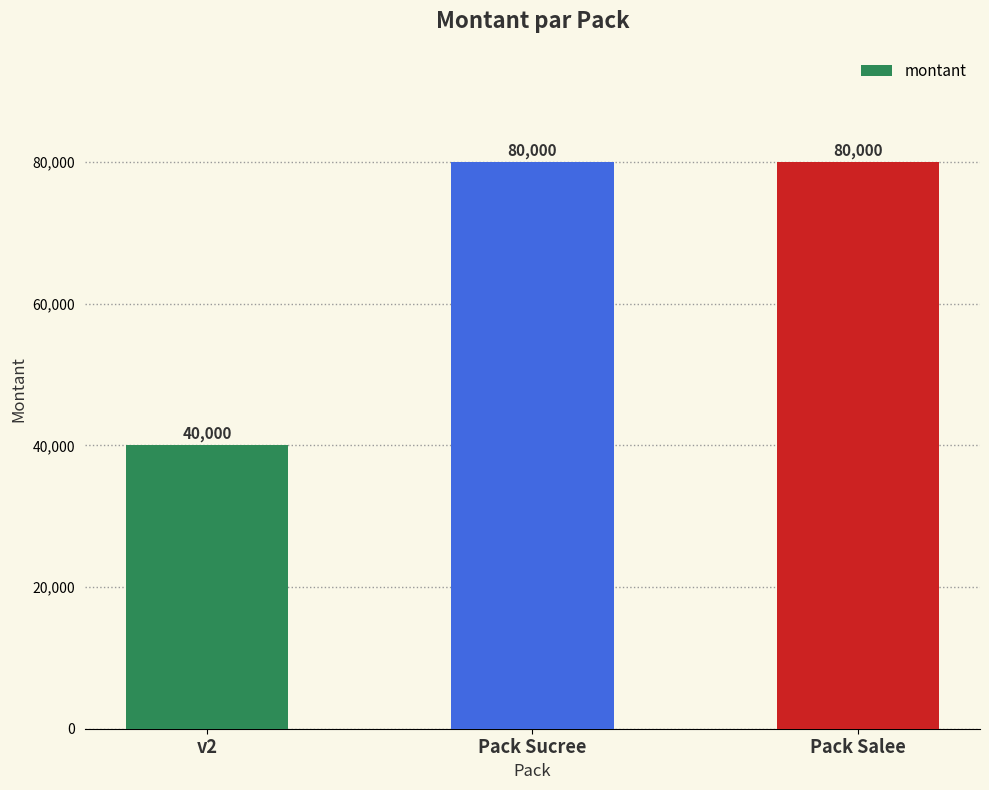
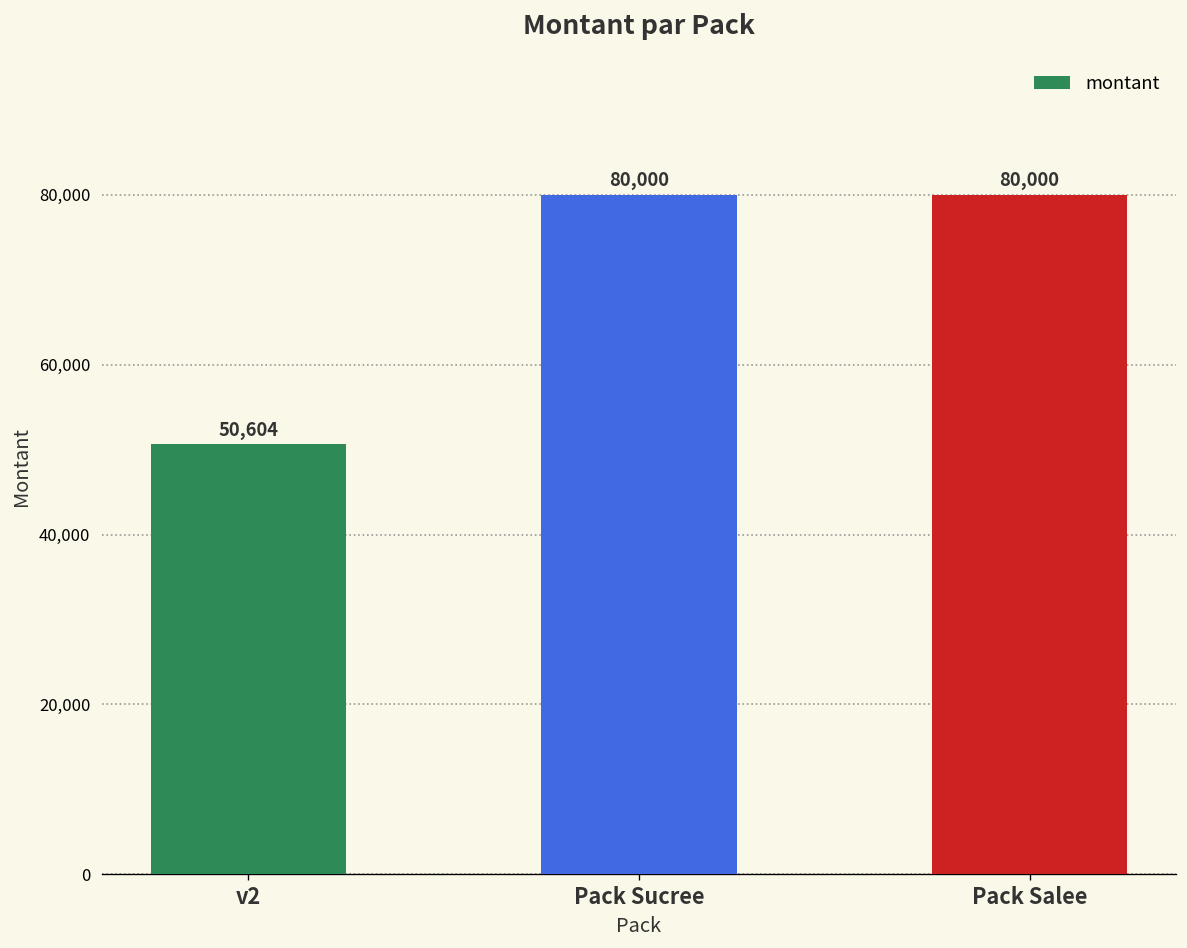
v2: 40,000 -> 50,604
